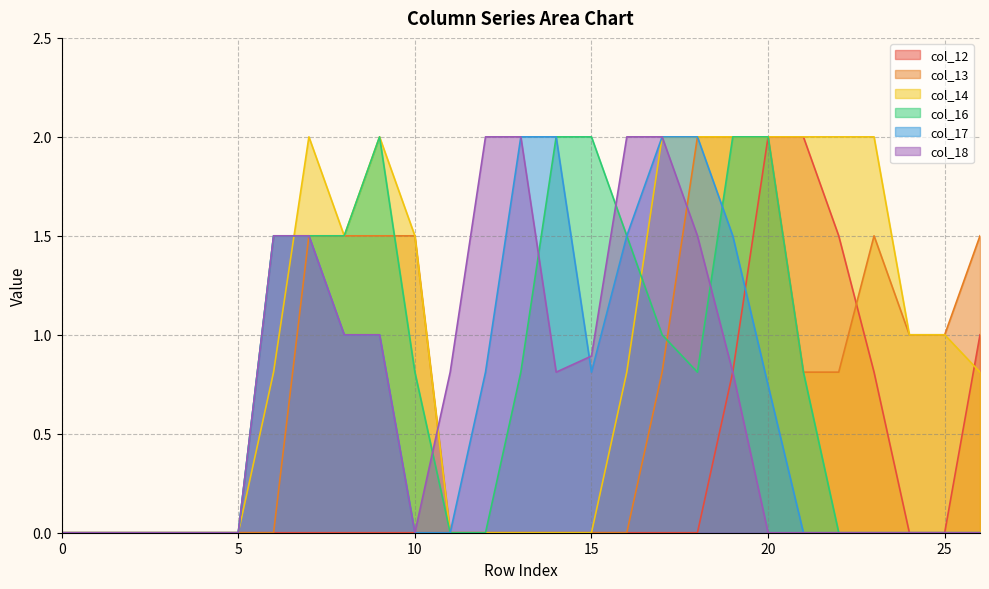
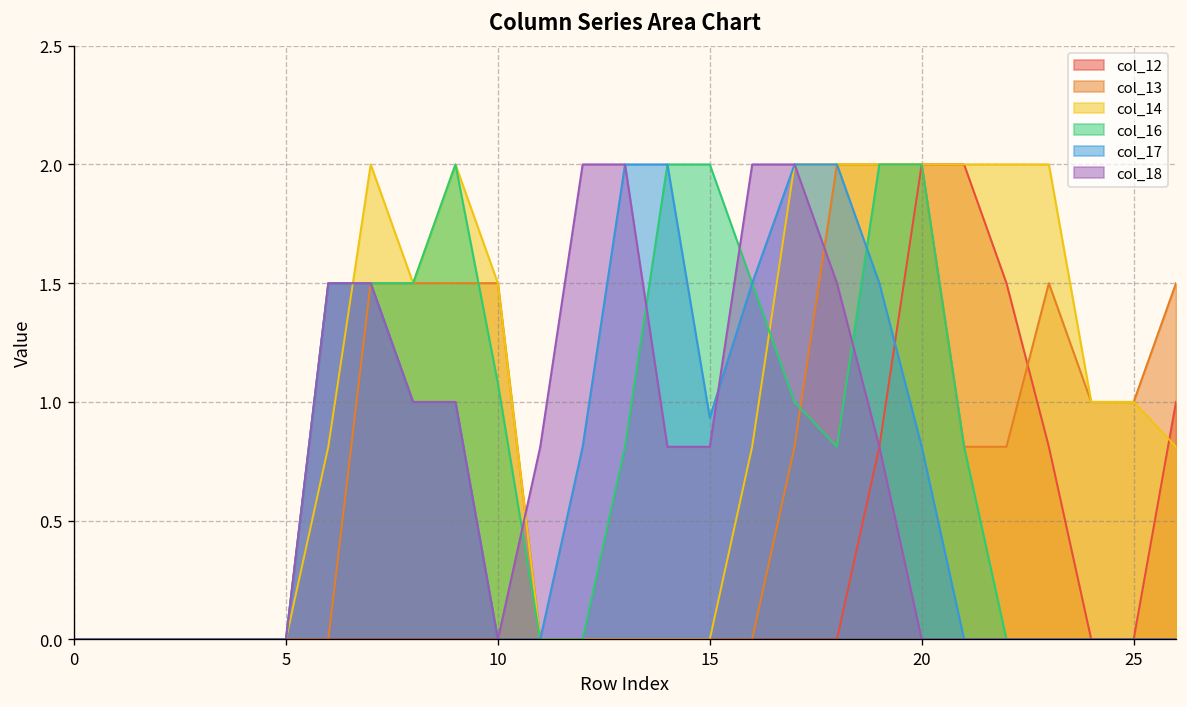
col_16, 10: 0.81 -> 1.08
col_17, 15: 0.81 -> 0.93
col_18, 15: 0.89 -> 0.81
col_17, 20: 0.75 -> 0.81
